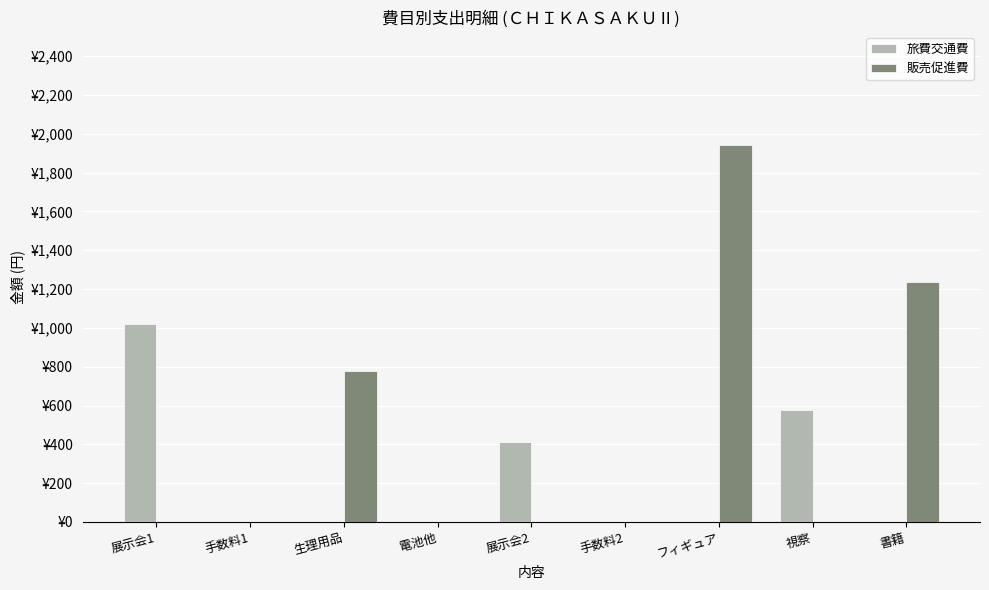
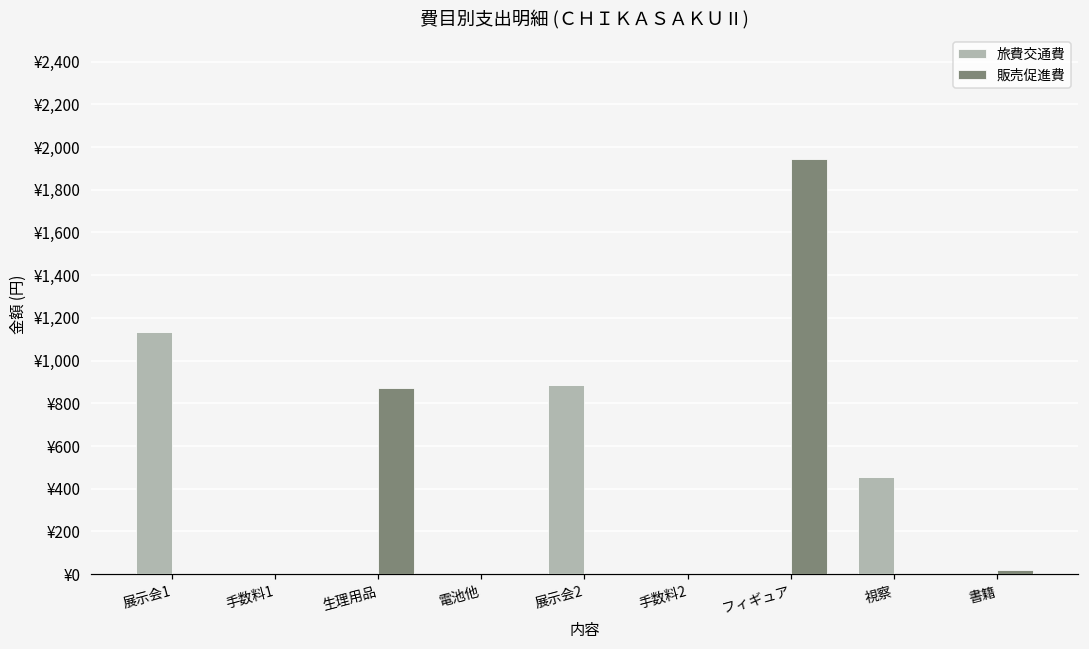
旅費交通費, 展示会1: ¥1,020 -> ¥1,130
販売促進費, 生理用品: ¥780 -> ¥870
旅費交通費, 展示会2: ¥410 -> ¥890
旅費交通費, 視察: ¥580 -> ¥450
販売促進費, 書籍: ¥1,240 -> ¥20
